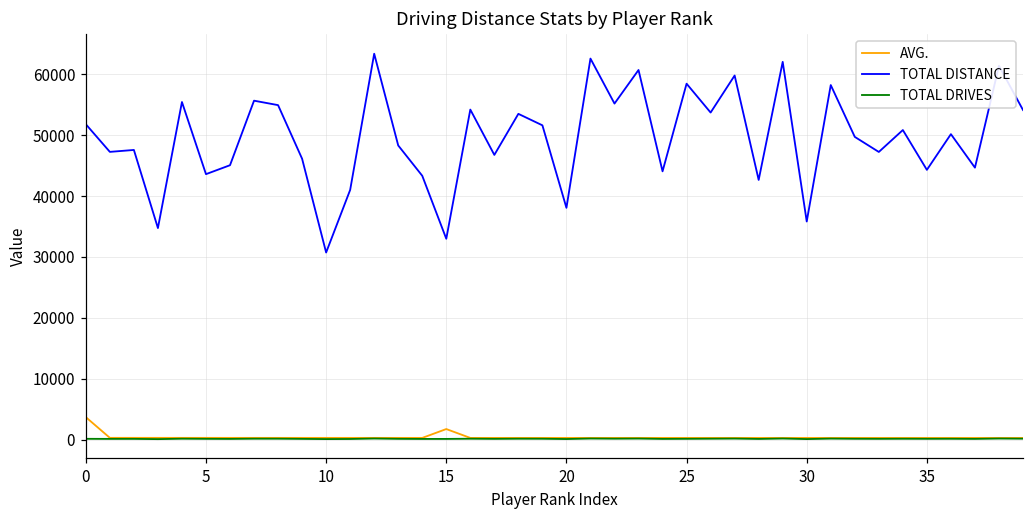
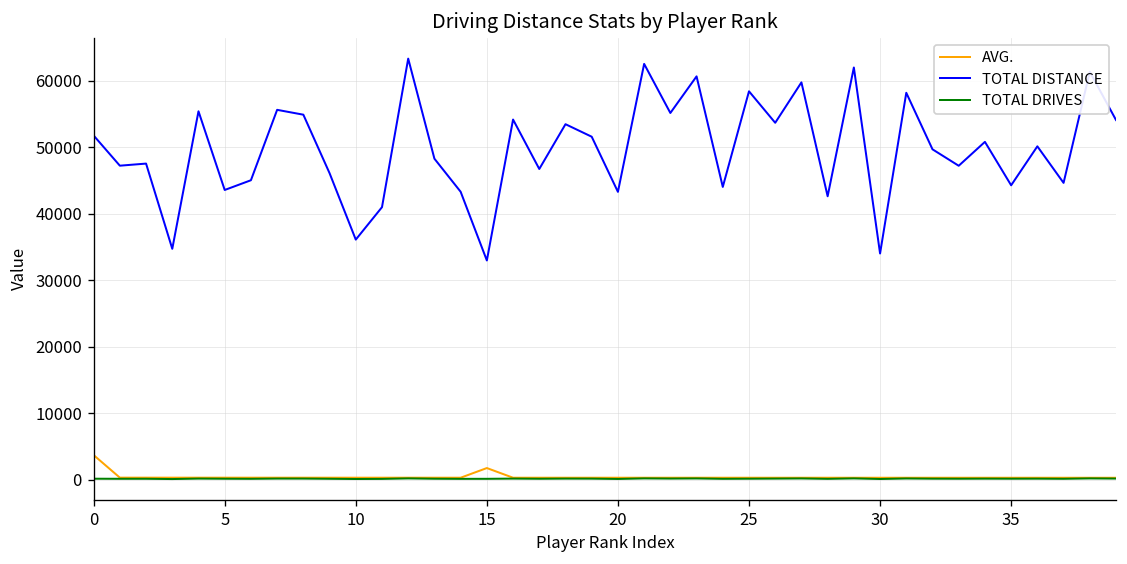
TOTAL DISTANCE, 10: 31000 -> 36000
TOTAL DISTANCE, 20: 38000 -> 43000
TOTAL DISTANCE, 30: 36000 -> 34000
